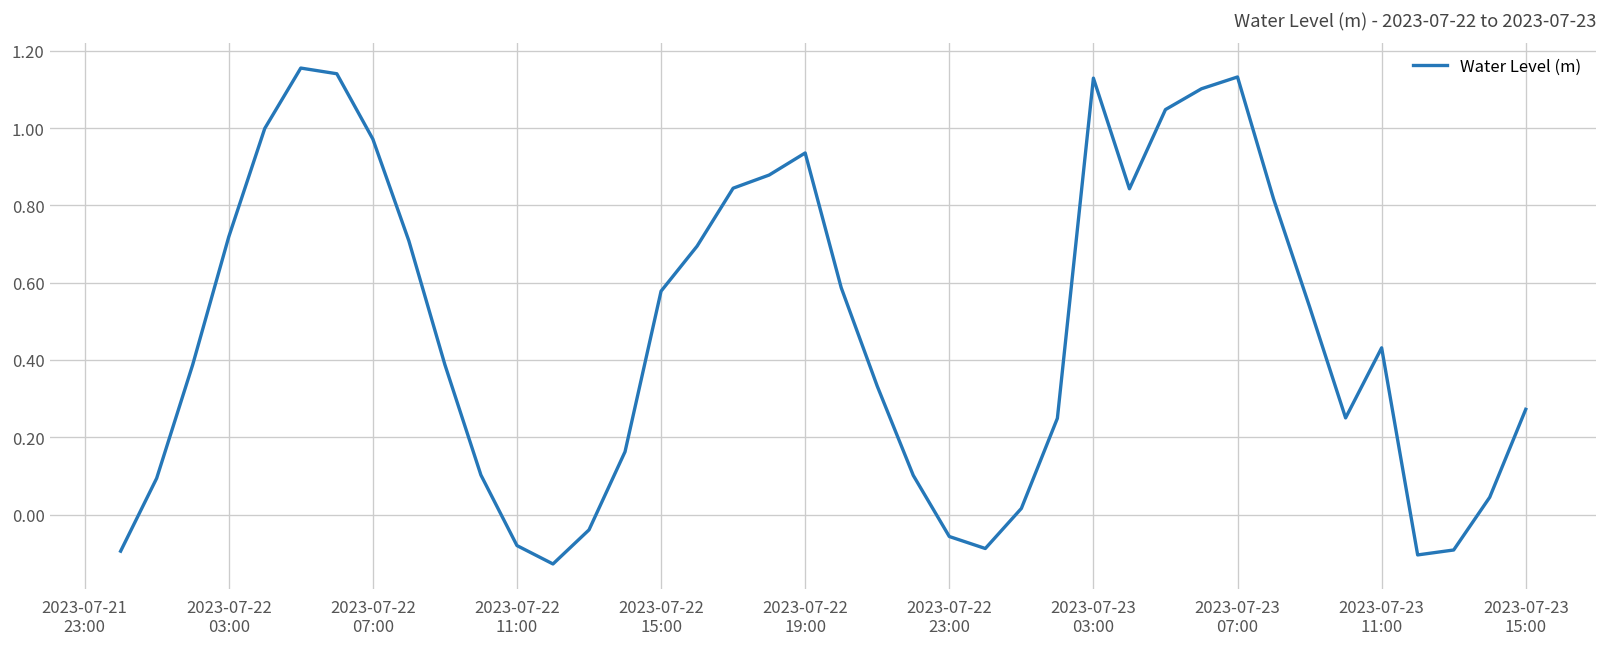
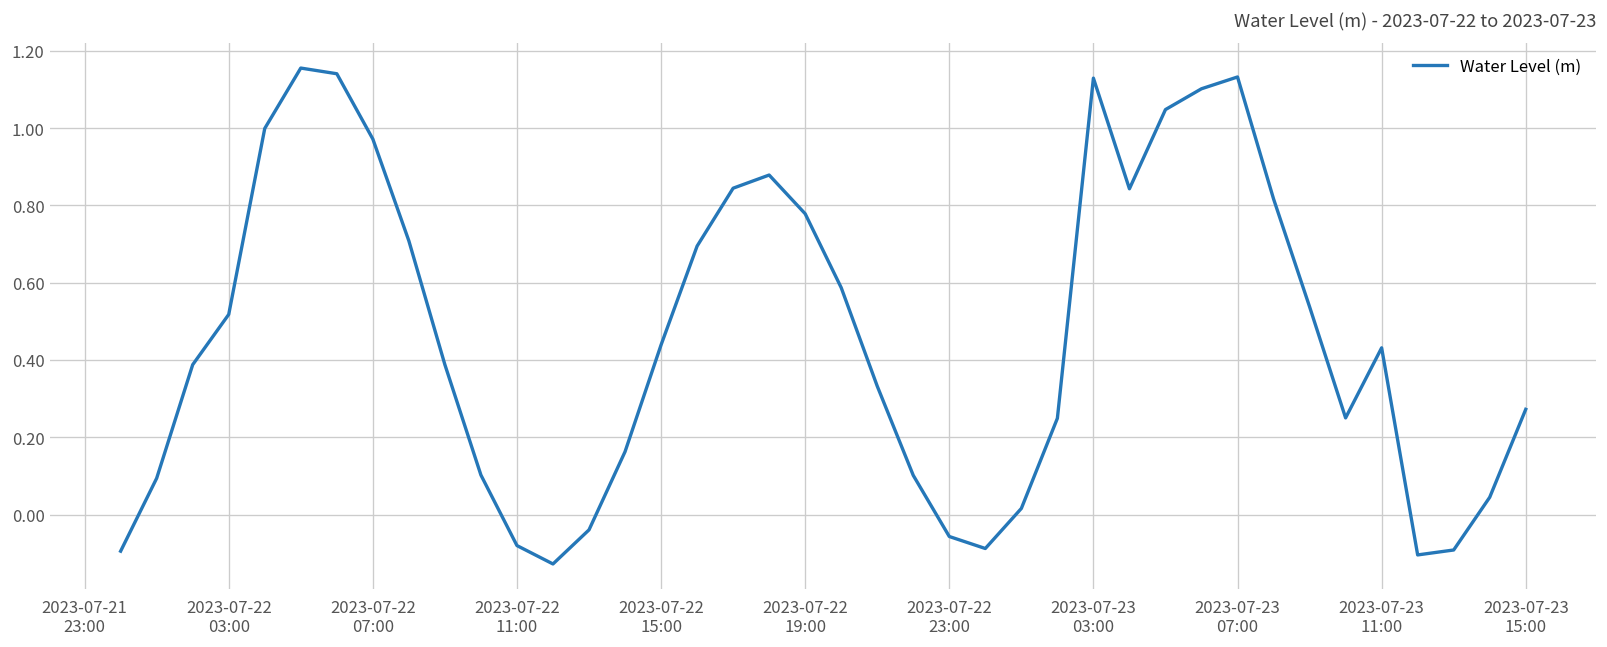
2023-07-22 03:00: 0.72 -> 0.52
2023-07-22 15:00: 0.58 -> 0.44
2023-07-22 19:00: 0.94 -> 0.78
